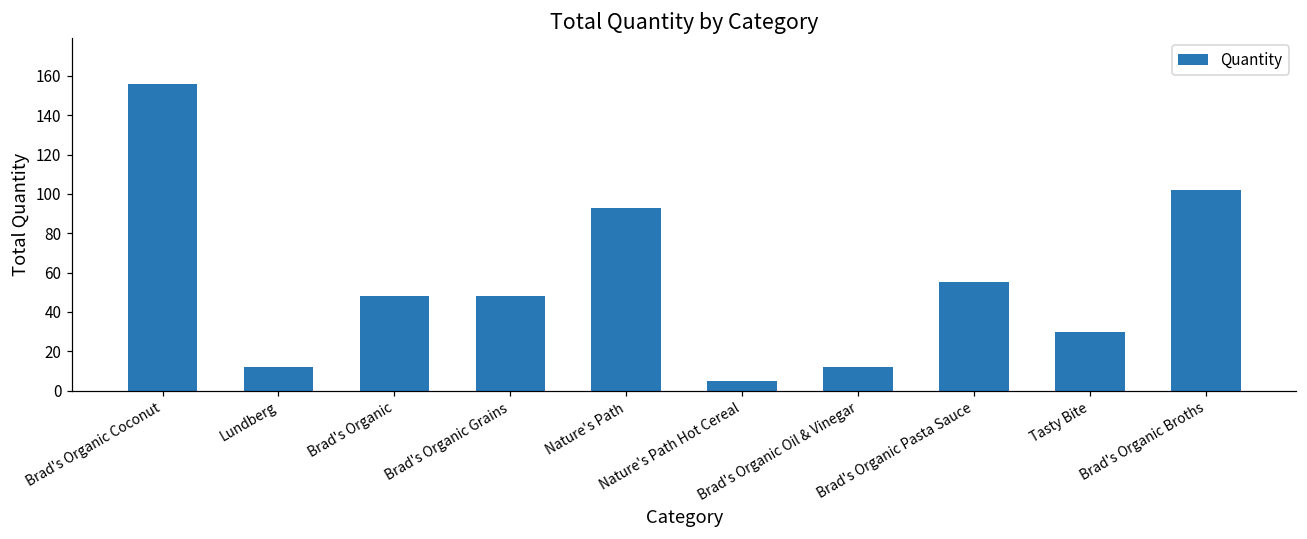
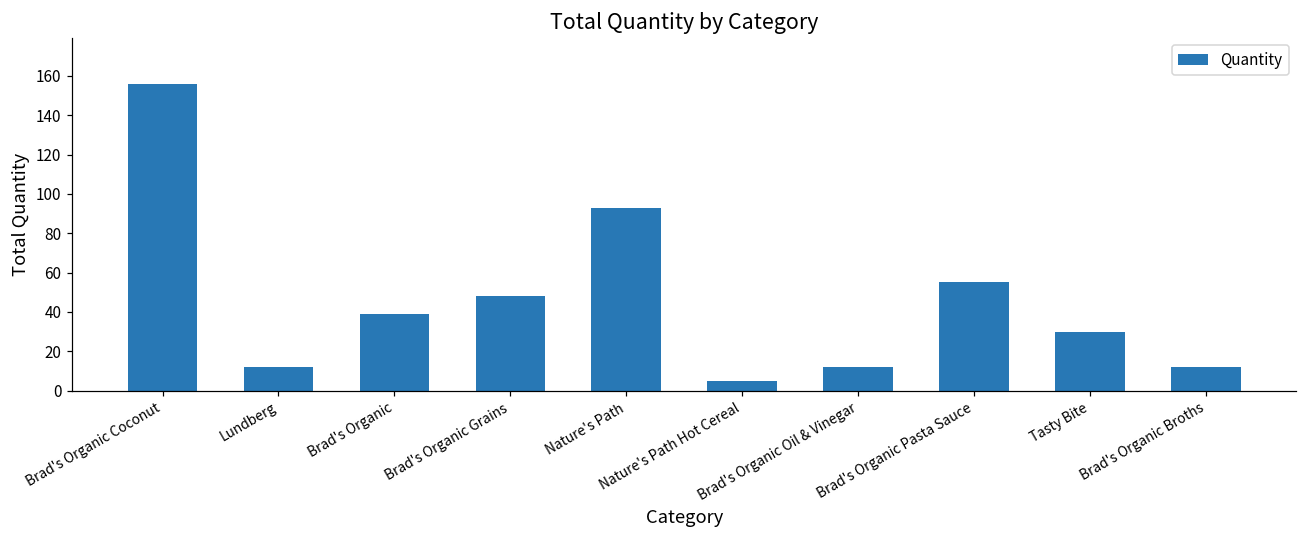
Brad's Organic: 48 -> 39
Brad's Organic Broths: 102 -> 12
